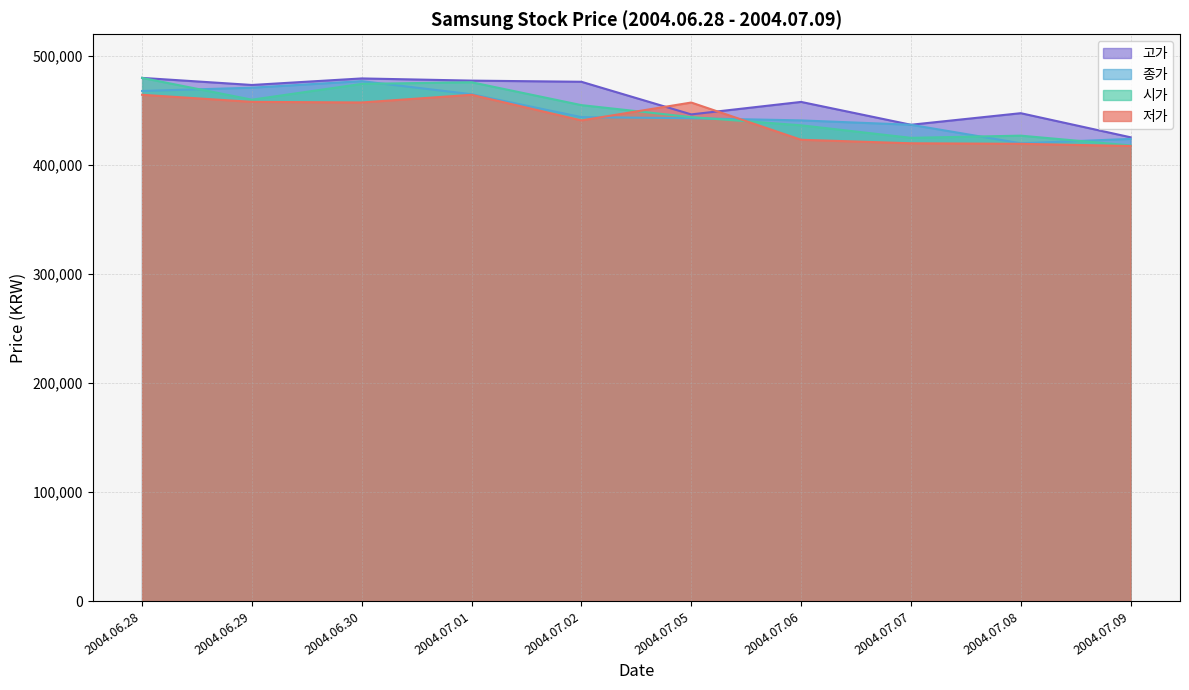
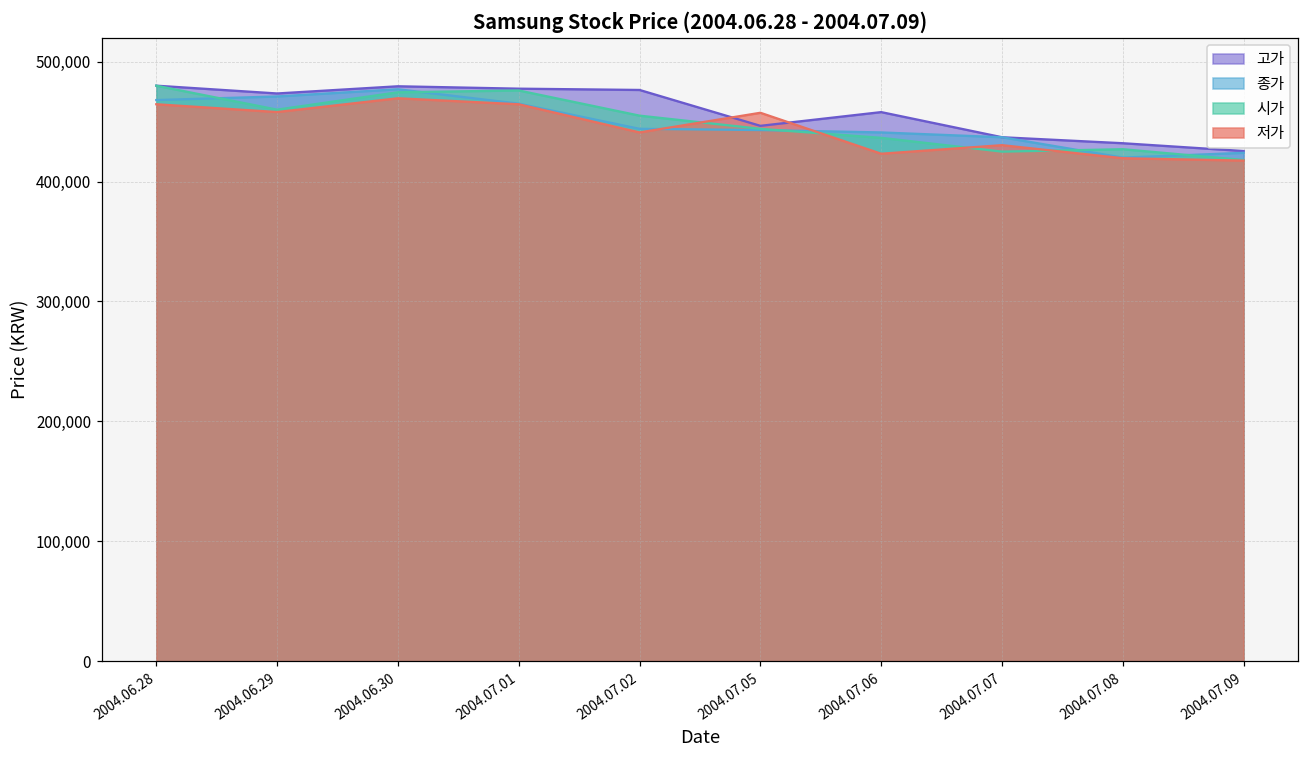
저가, 2004.06.30: 457,000 -> 470,000
저가, 2004.07.07: 420,000 -> 430,000
고가, 2004.07.08: 448,000 -> 432,000
